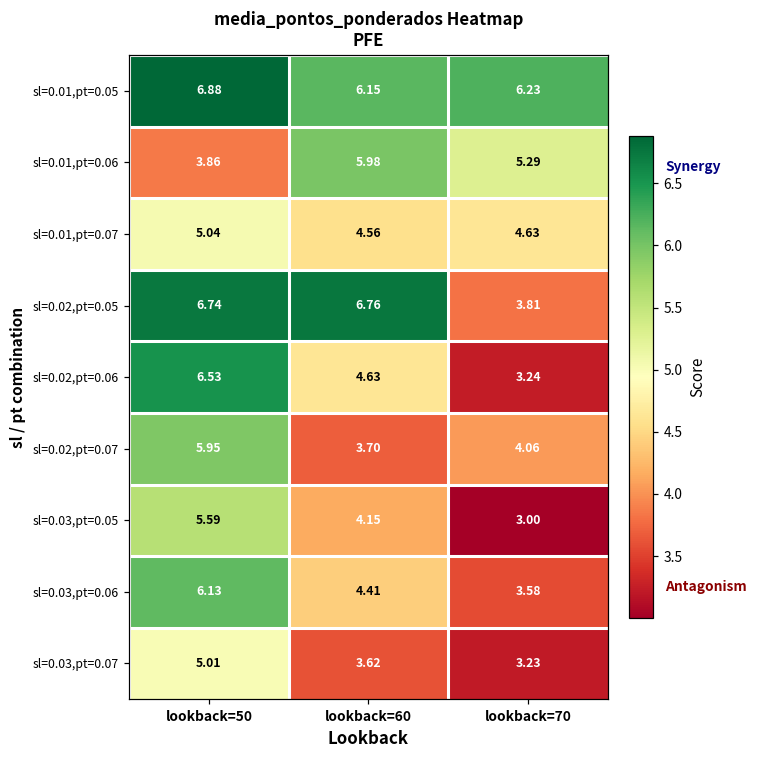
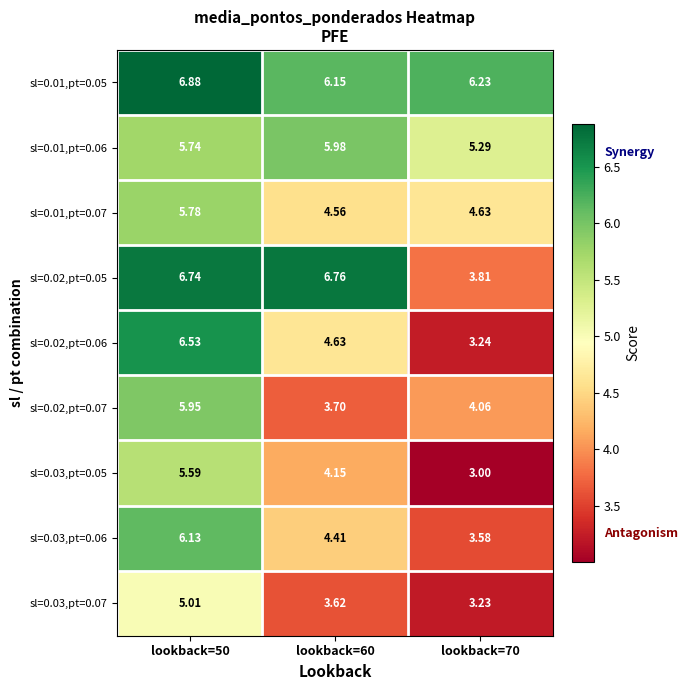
sl=0.01,pt=0.06, lookback=50: 3.86 -> 5.74
sl=0.01,pt=0.07, lookback=50: 5.04 -> 5.78
